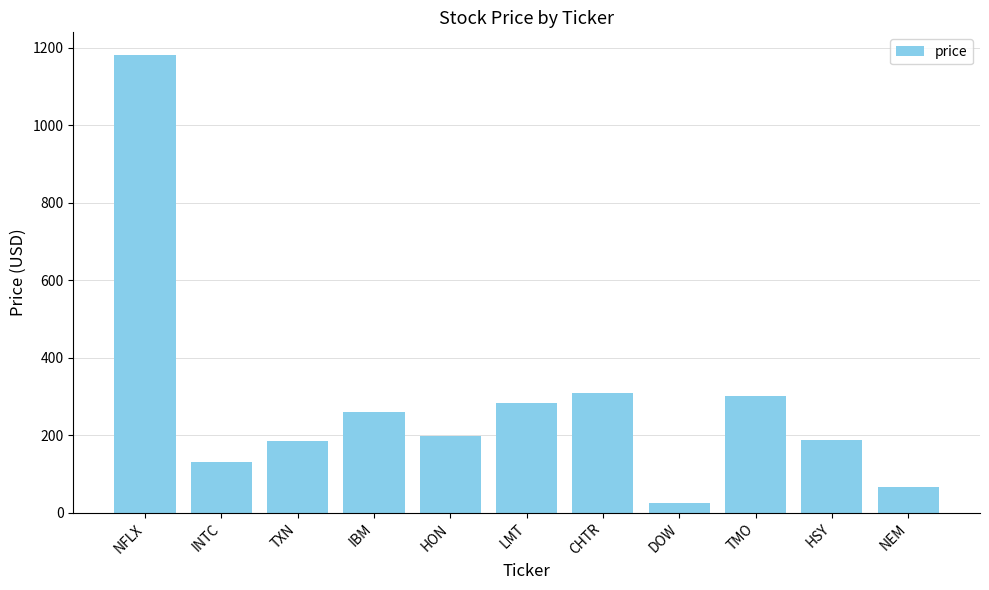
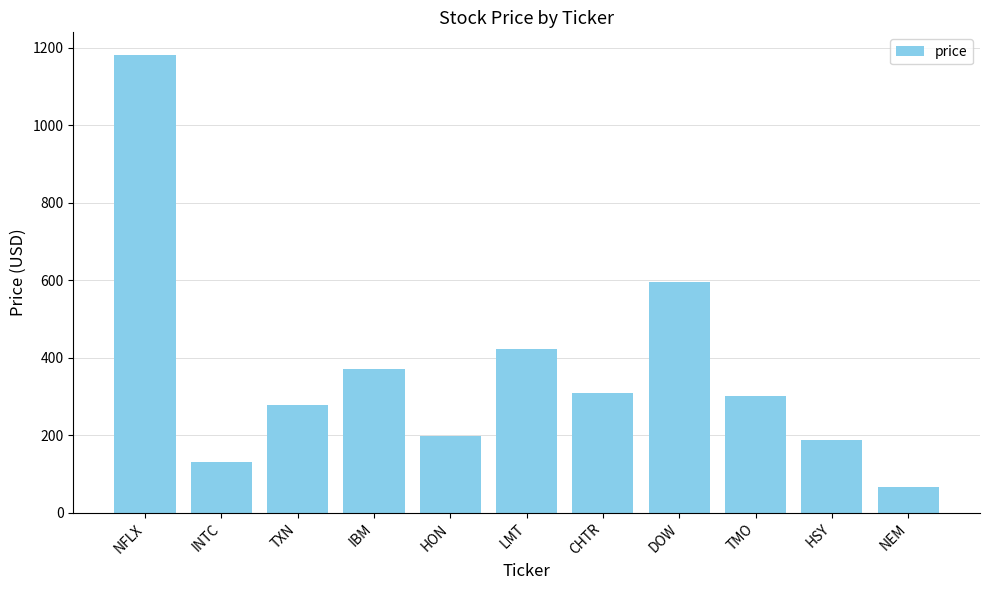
TXN: 180 -> 280
IBM: 260 -> 370
LMT: 280 -> 420
DOW: 30 -> 600
